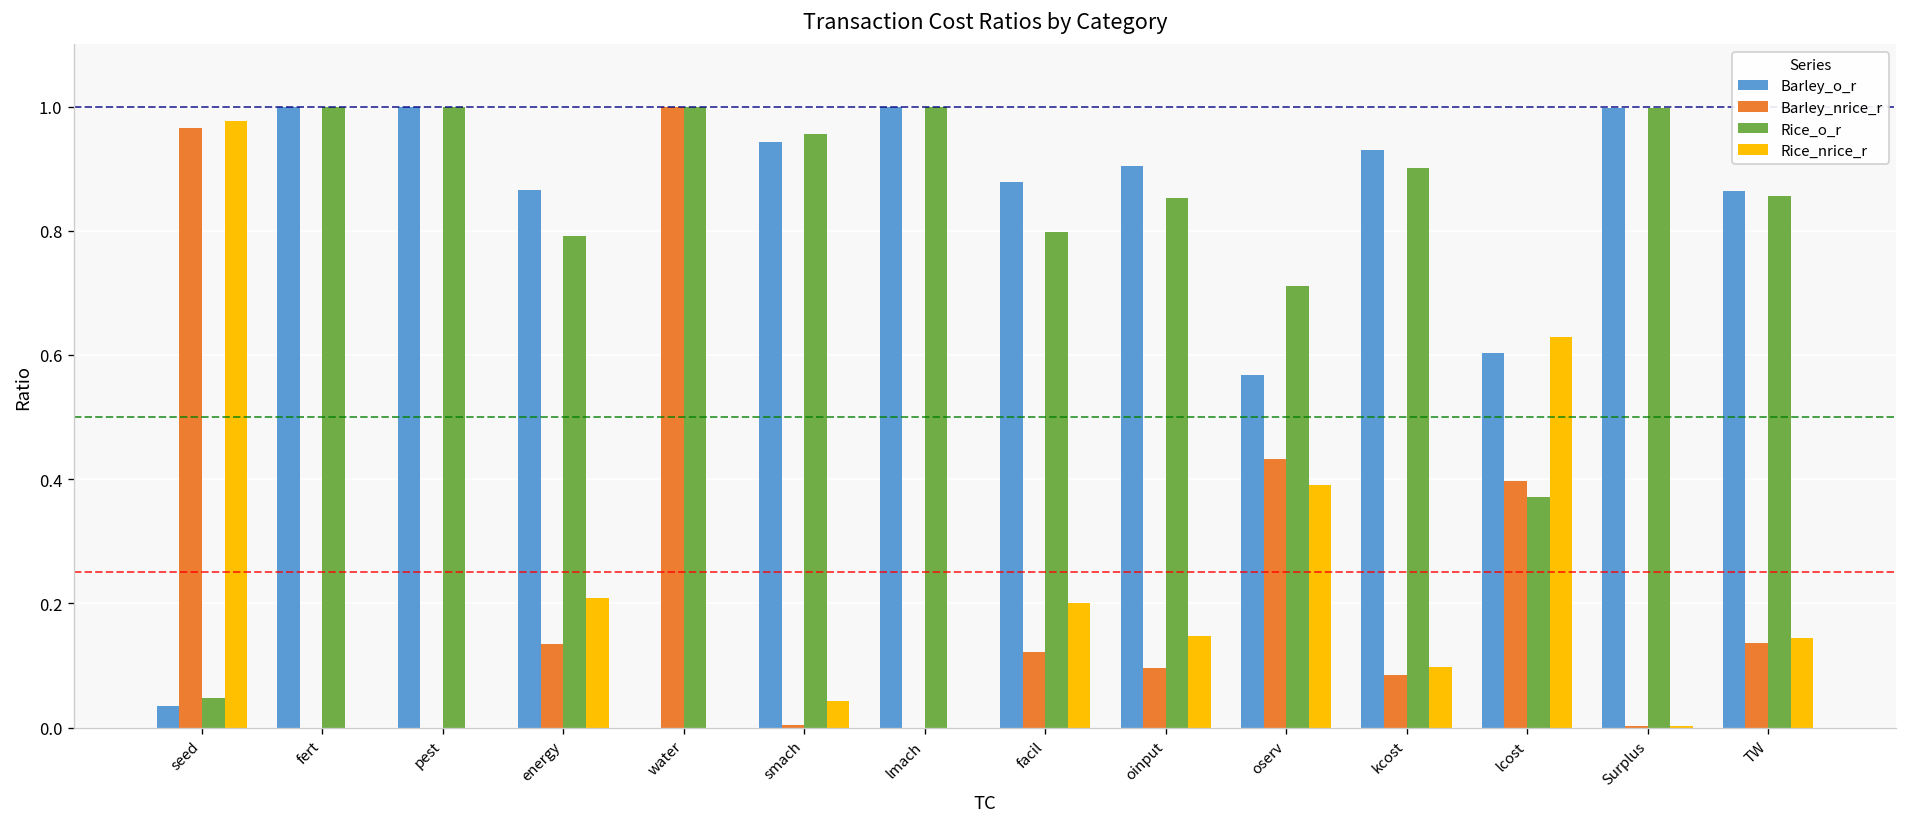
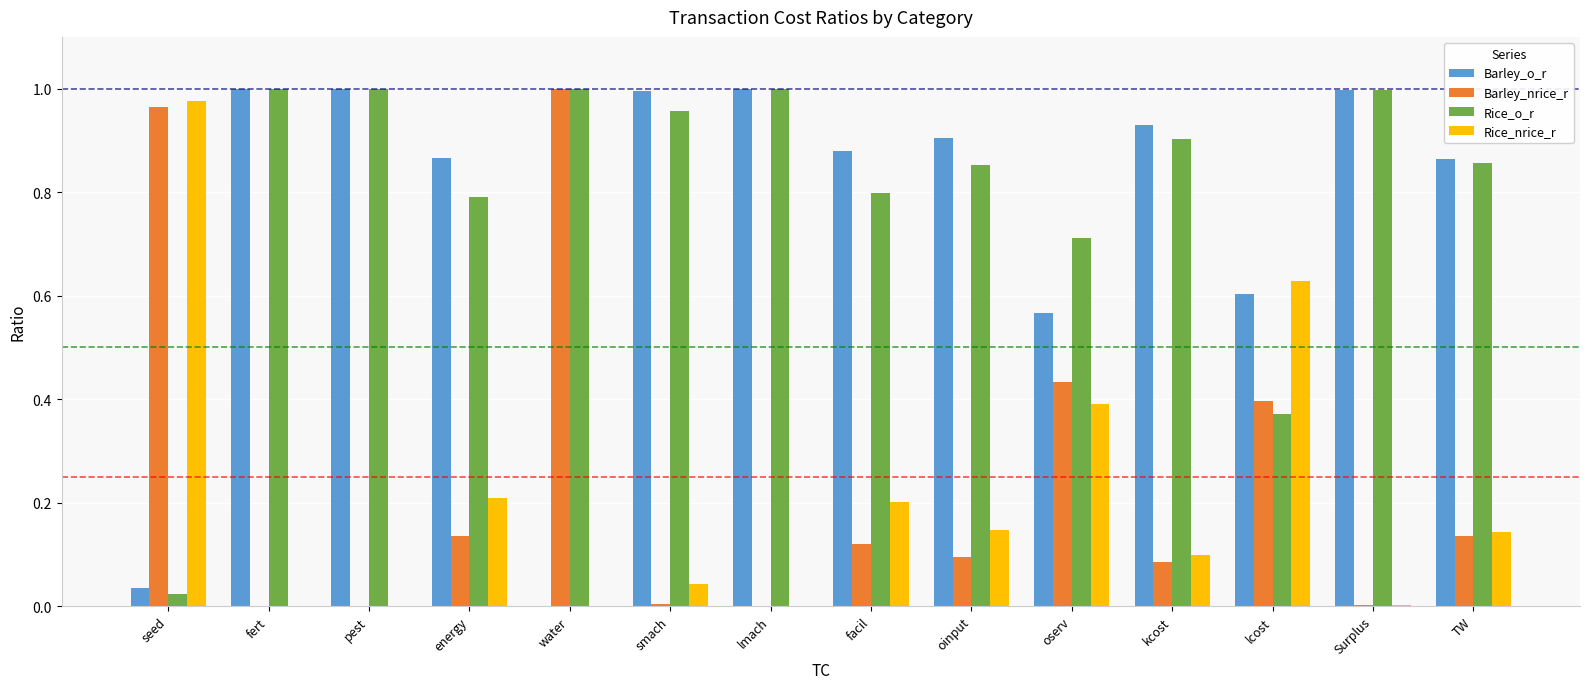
Rice_o_r, seed: 0.05 -> 0.02
Barley_o_r, smach: 0.94 -> 1.00
